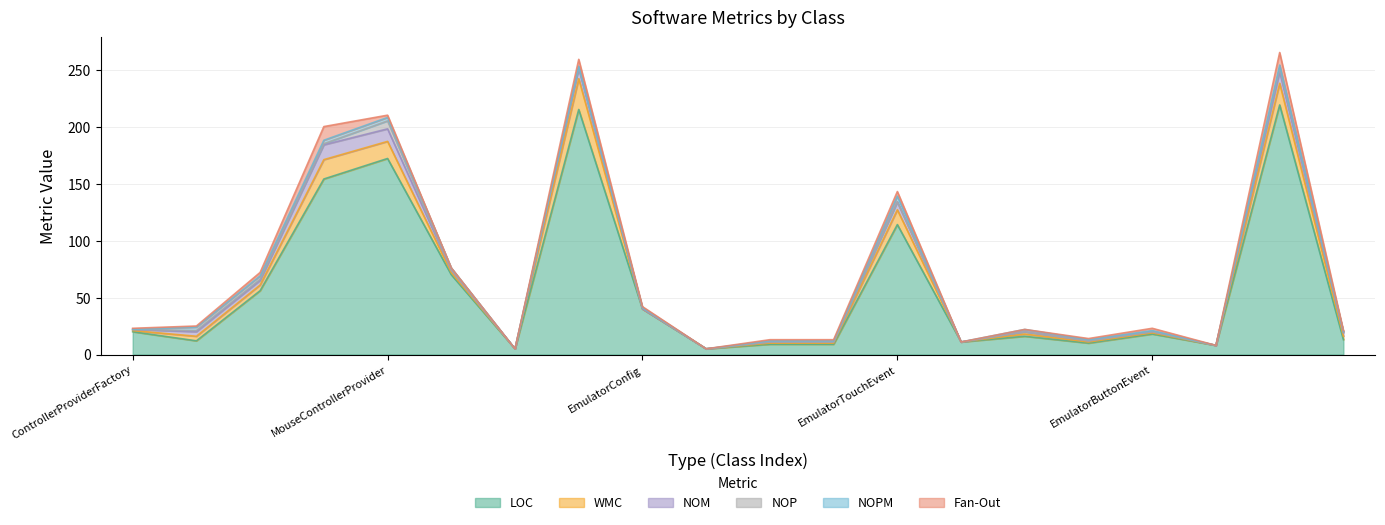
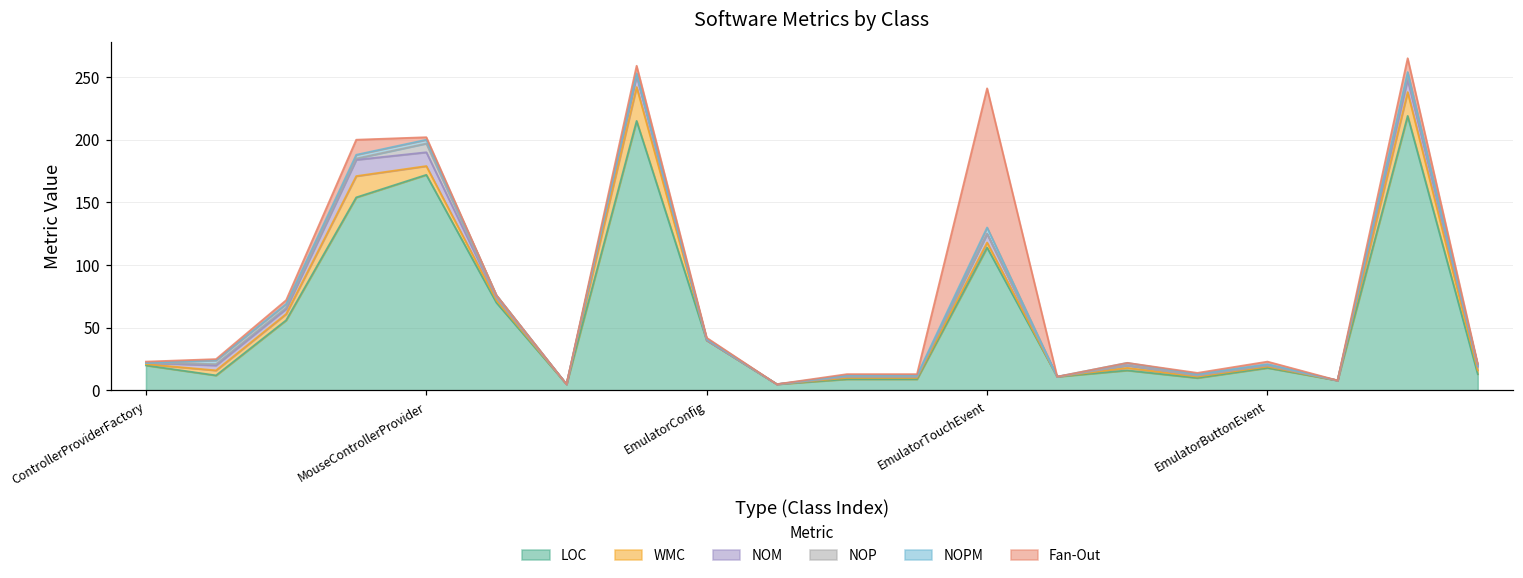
WMC, MouseControllerProvider: 15 -> 7
WMC, EmulatorTouchEvent: 13 -> 4
Fan-Out, EmulatorTouchEvent: 4 -> 111
